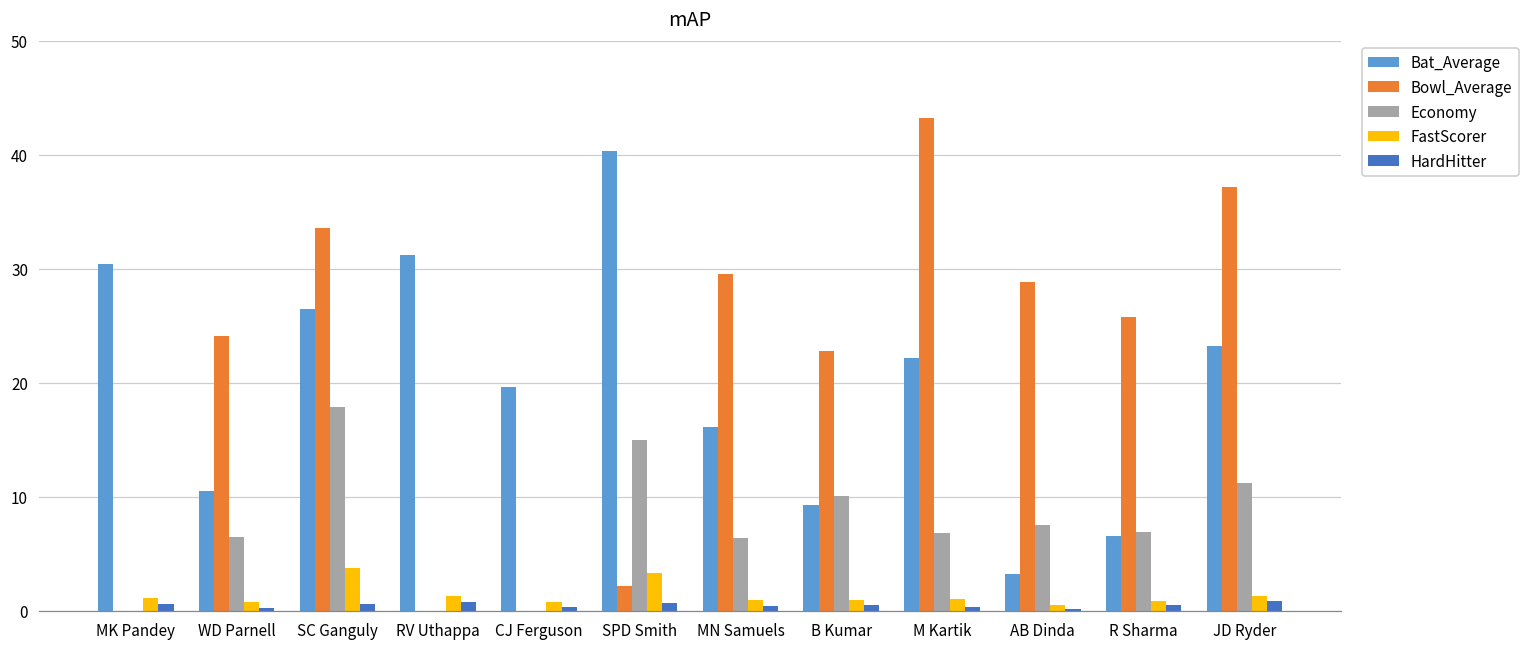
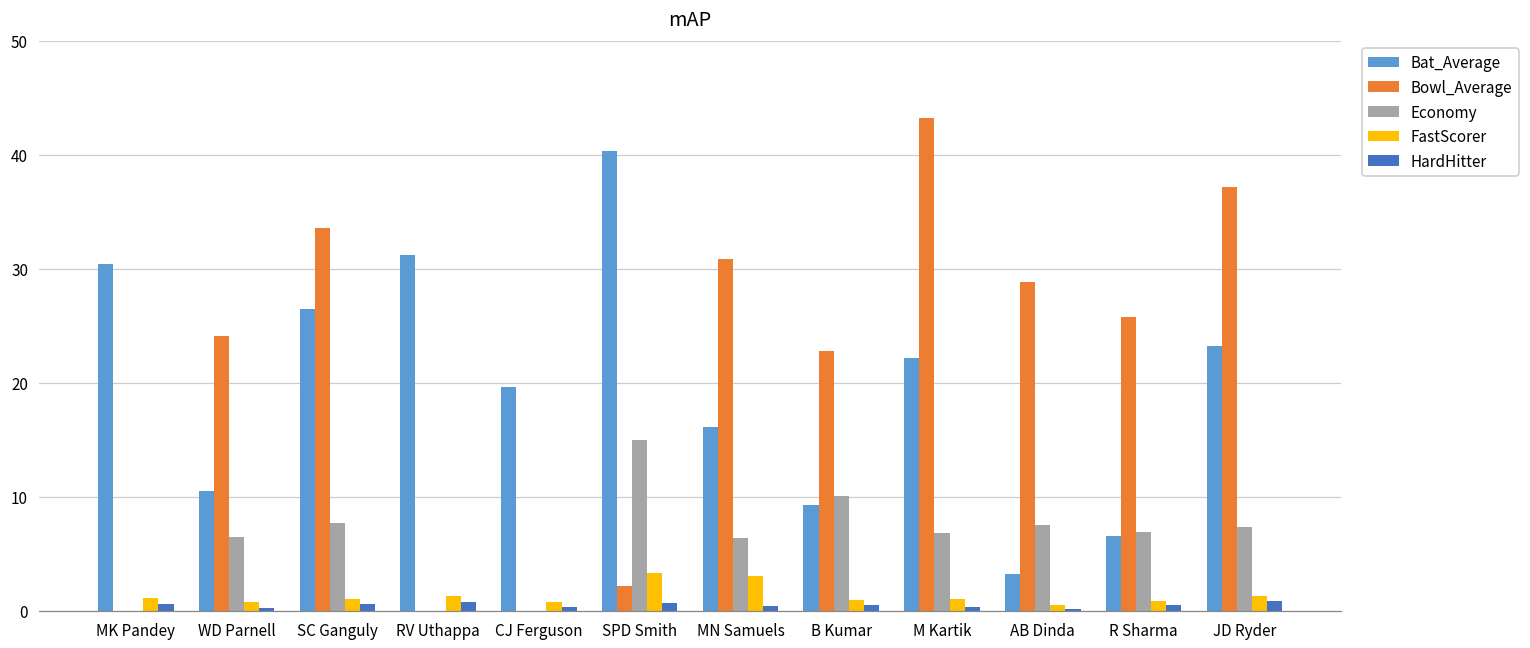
Economy, SC Ganguly: 17.8 -> 7.7
FastScorer, SC Ganguly: 3.8 -> 1.0
Bowl_Average, MN Samuels: 29.6 -> 30.9
FastScorer, MN Samuels: 0.9 -> 3.1
Economy, JD Ryder: 11.2 -> 7.4
